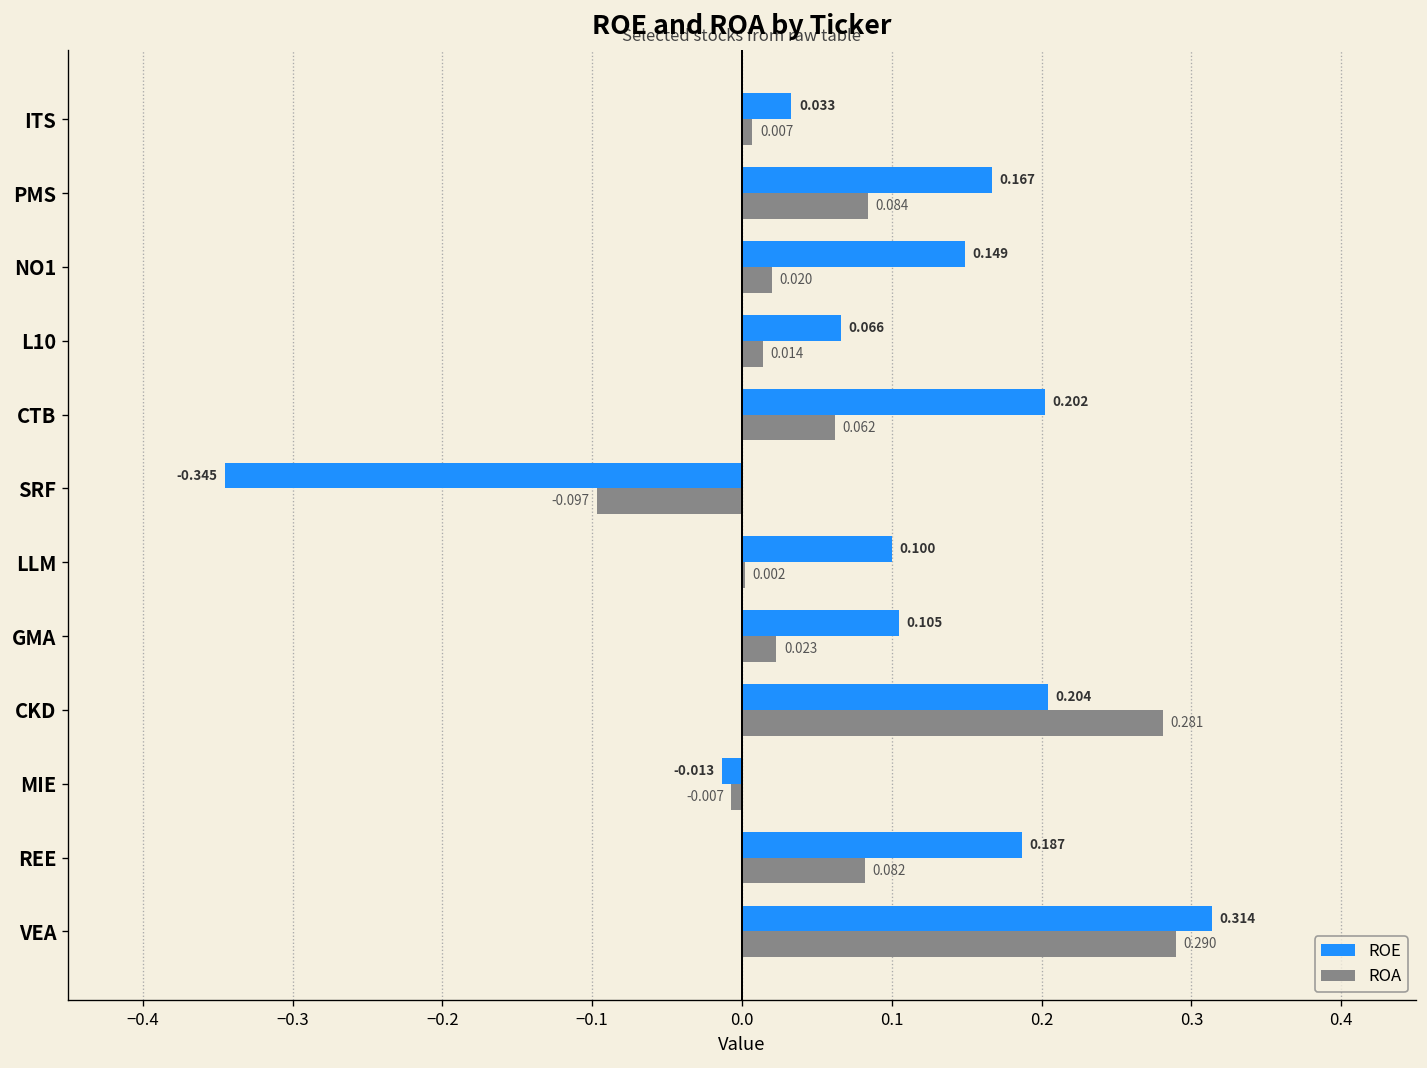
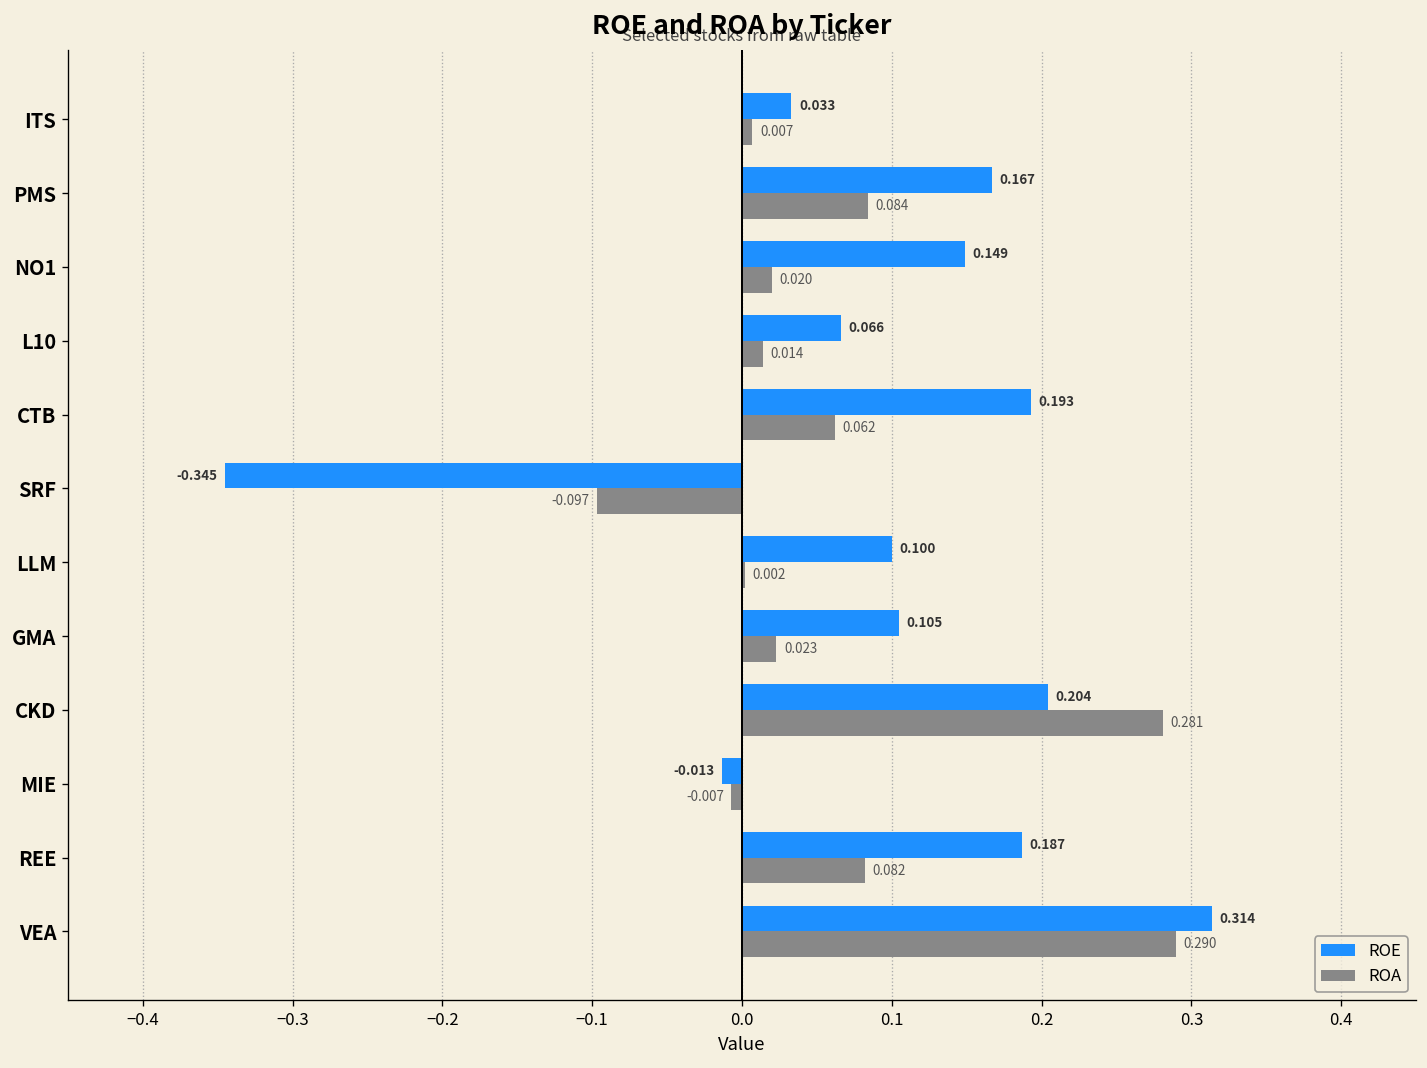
ROE, CTB: 0.202 -> 0.193
